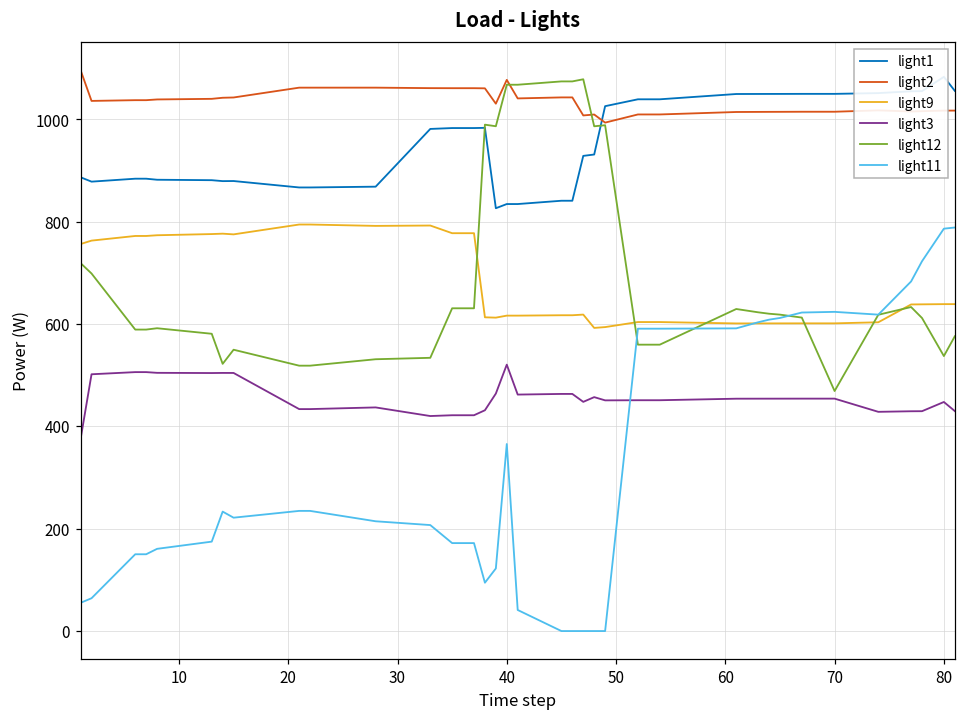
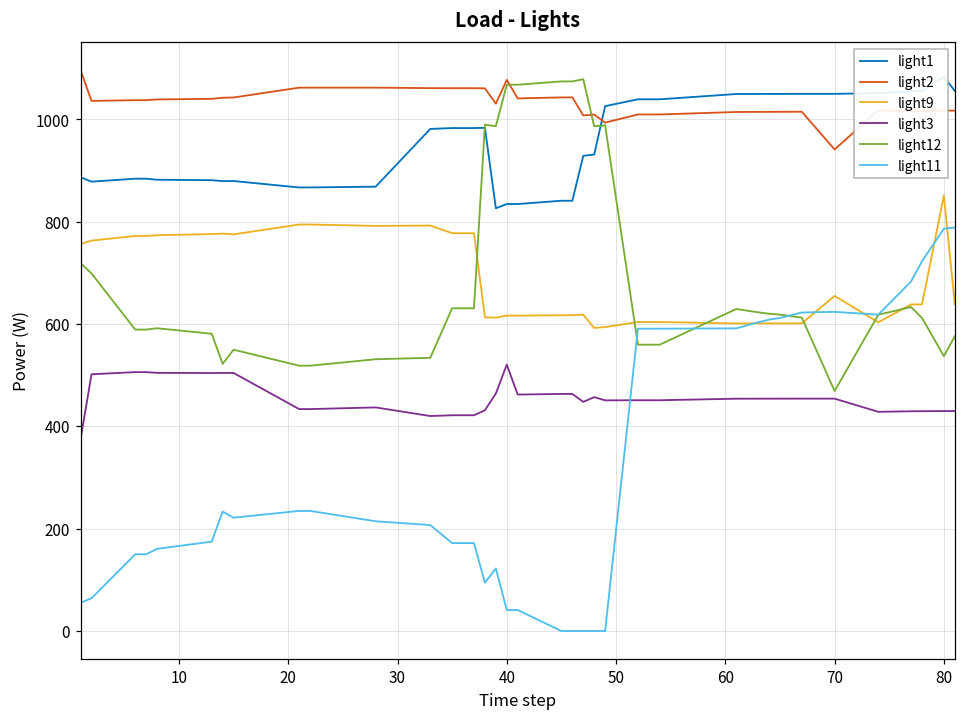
light11, 40: 370 -> 40
light2, 70: 1020 -> 940
light9, 70: 600 -> 650
light9, 80: 640 -> 850
light3, 80: 450 -> 430
